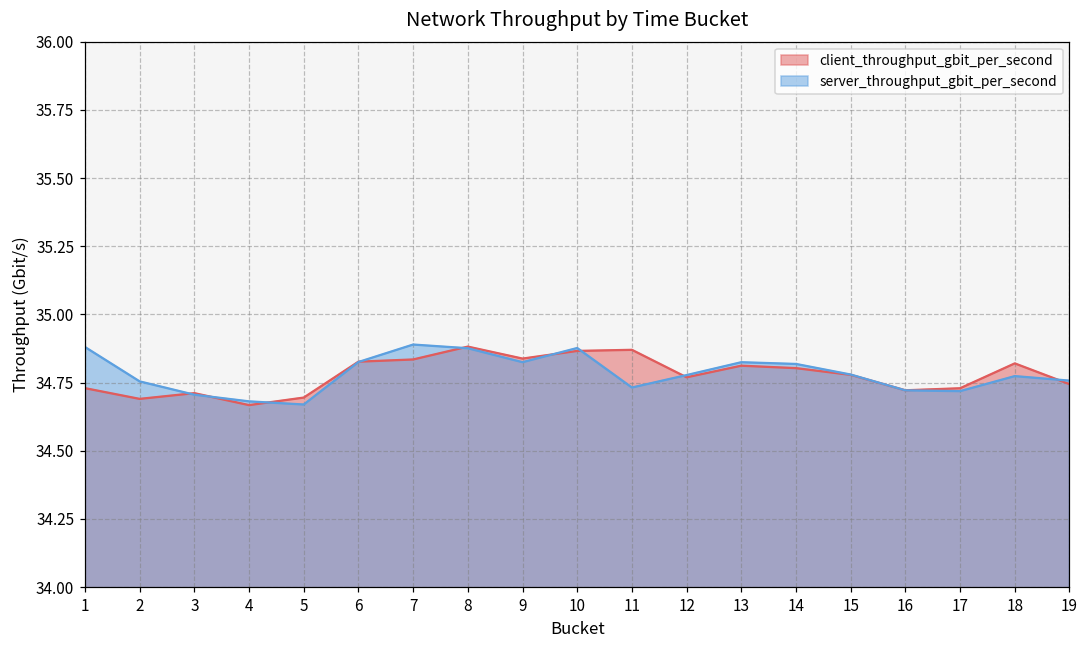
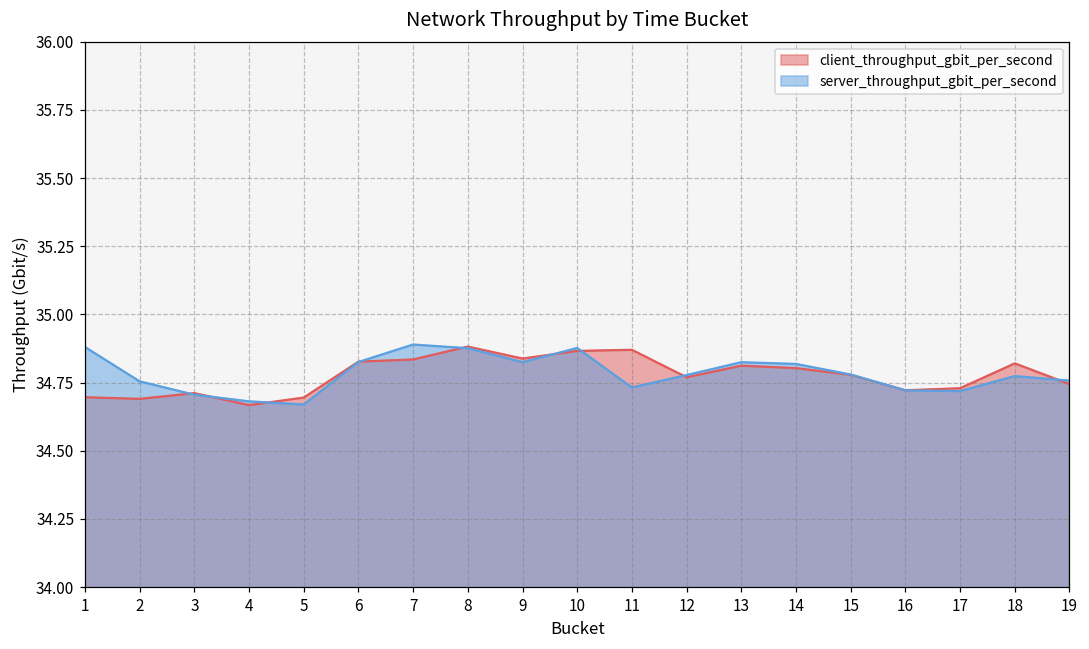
client_throughput_gbit_per_second, 1: 34.73 -> 34.70
